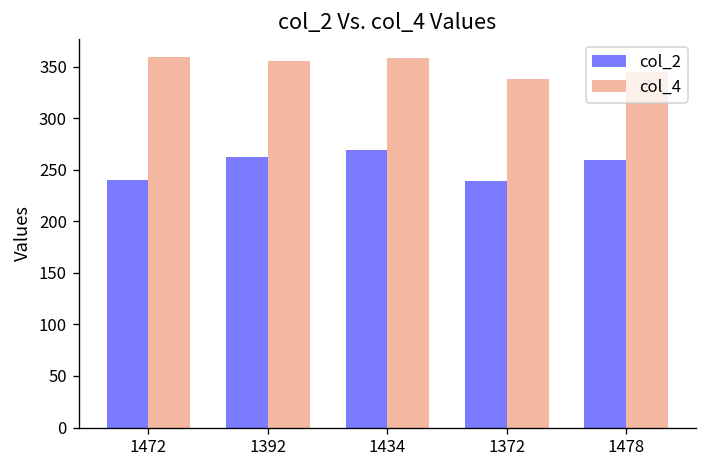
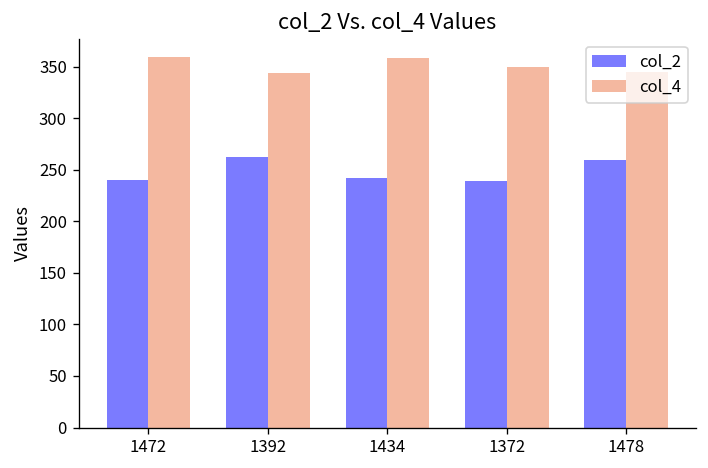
col_4, 1392: 360 -> 340
col_2, 1434: 270 -> 240
col_4, 1372: 340 -> 350
